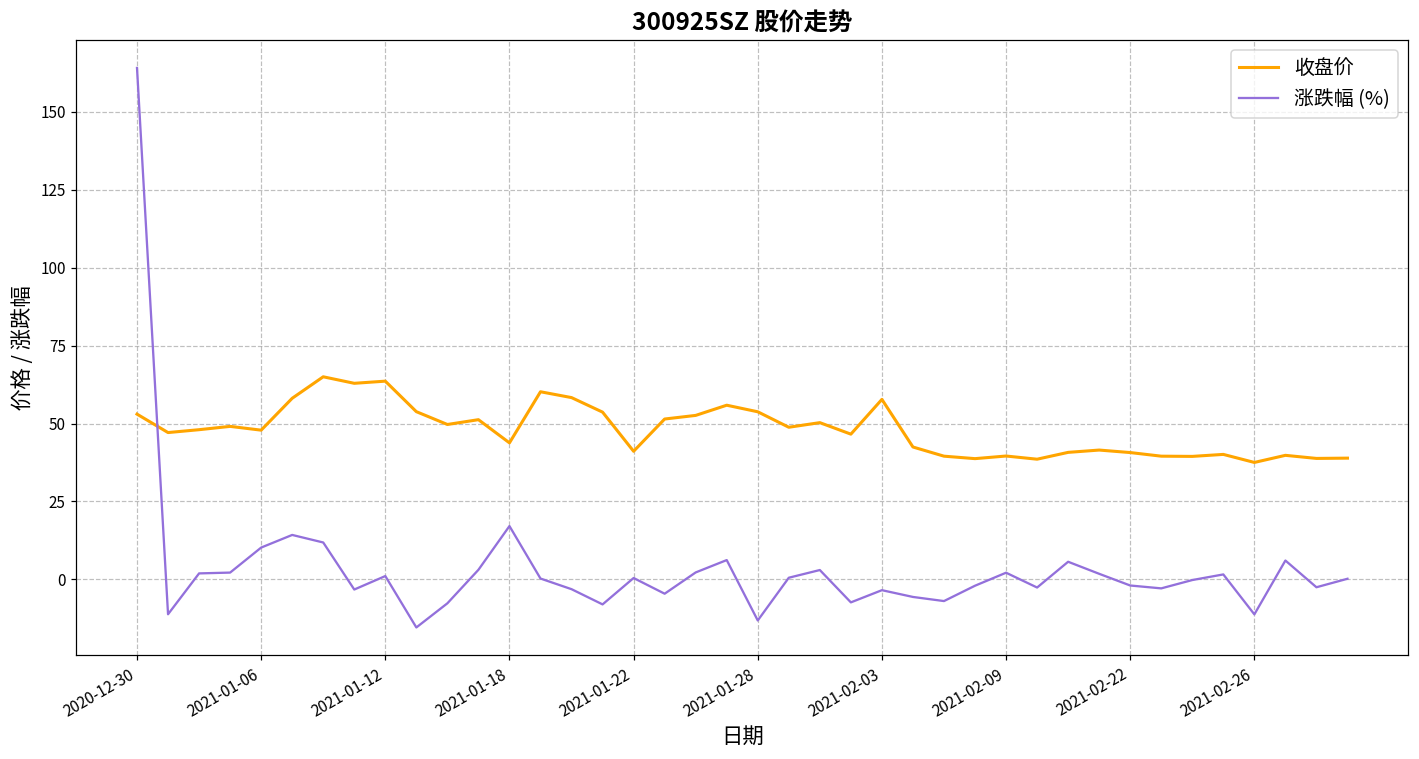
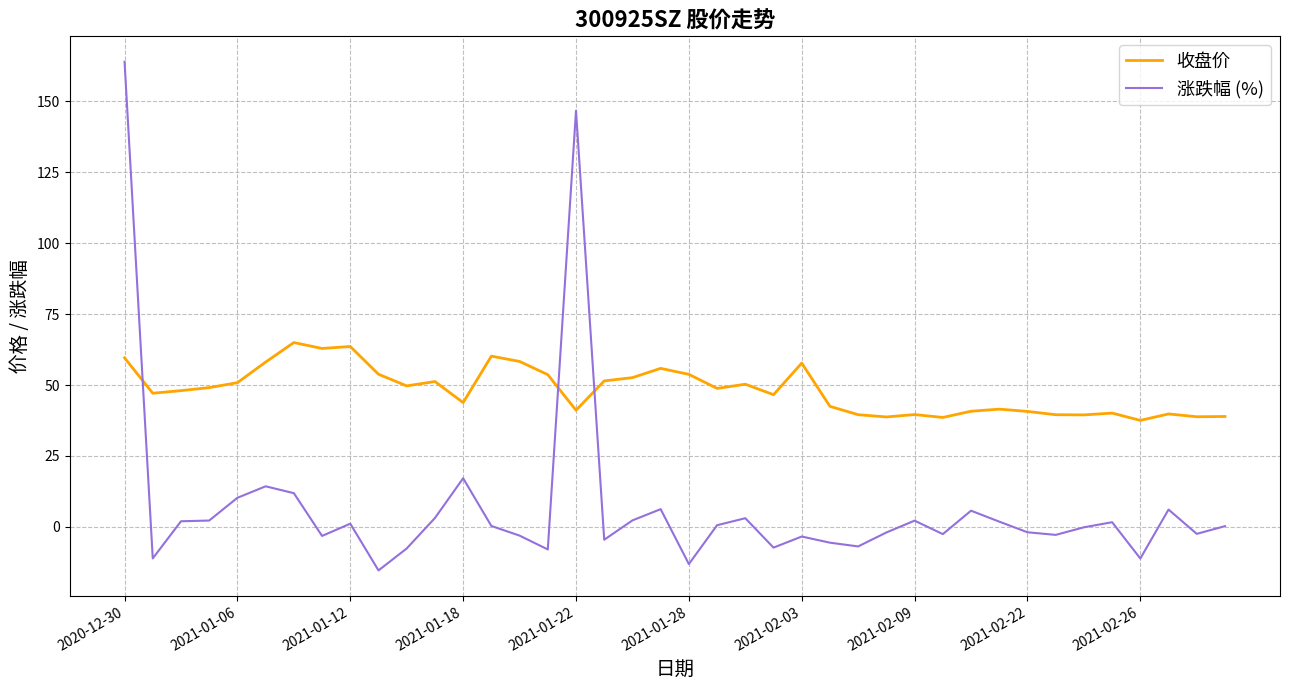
收盘价, 2020-12-30: 53 -> 60
收盘价, 2021-01-06: 48 -> 51
涨跌幅 (%), 2021-01-22: 0 -> 147
